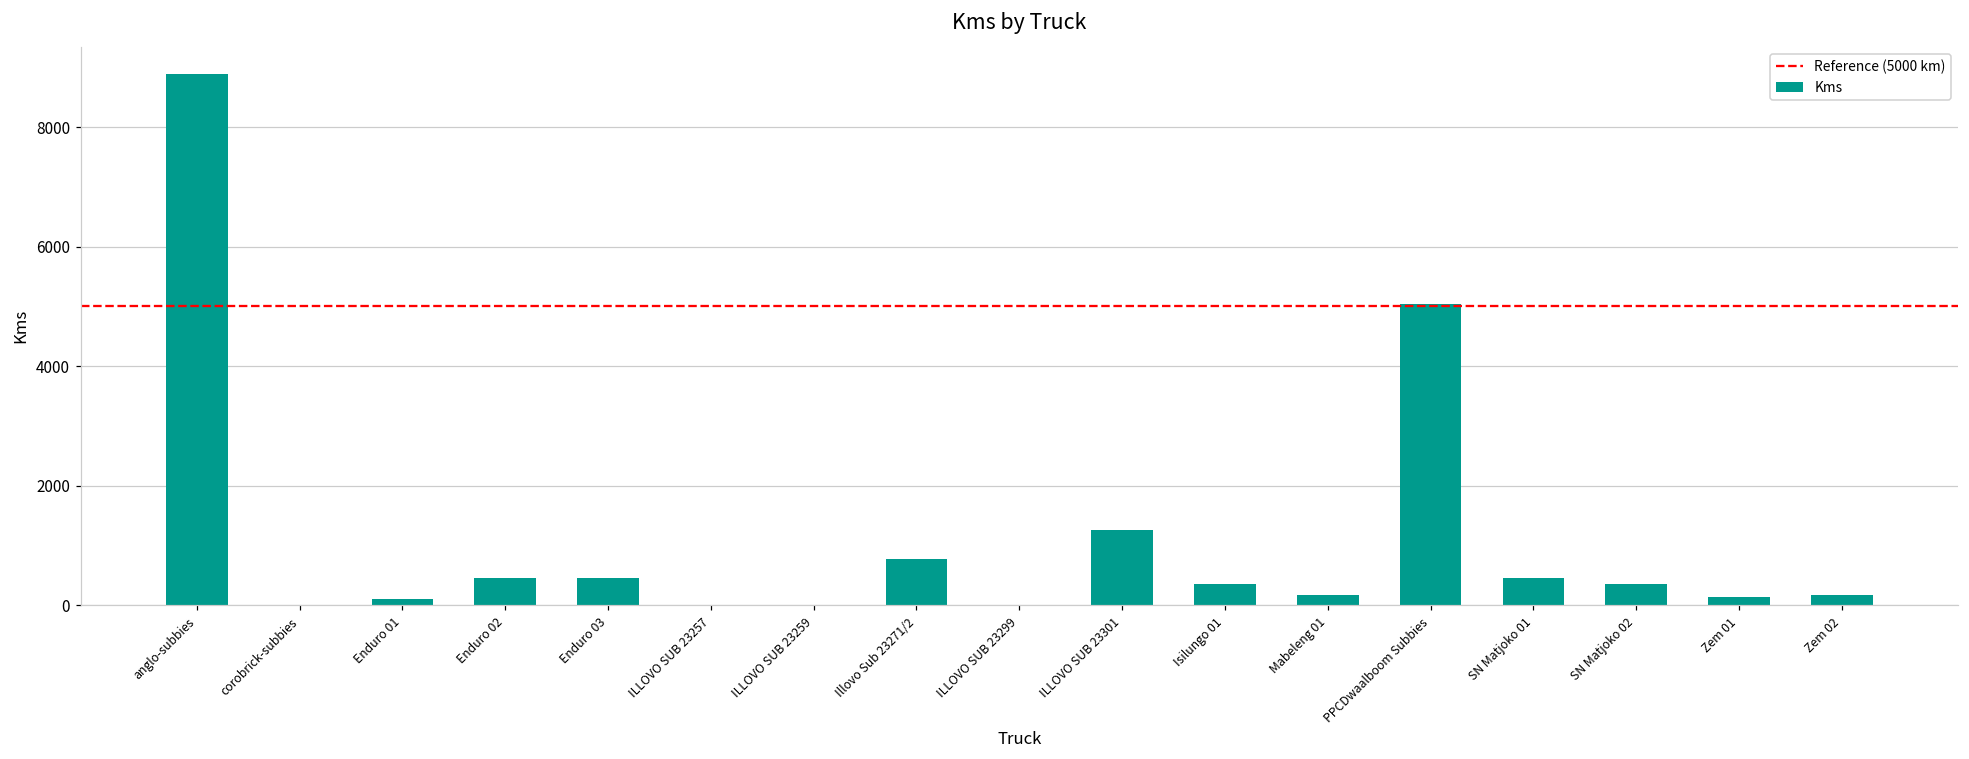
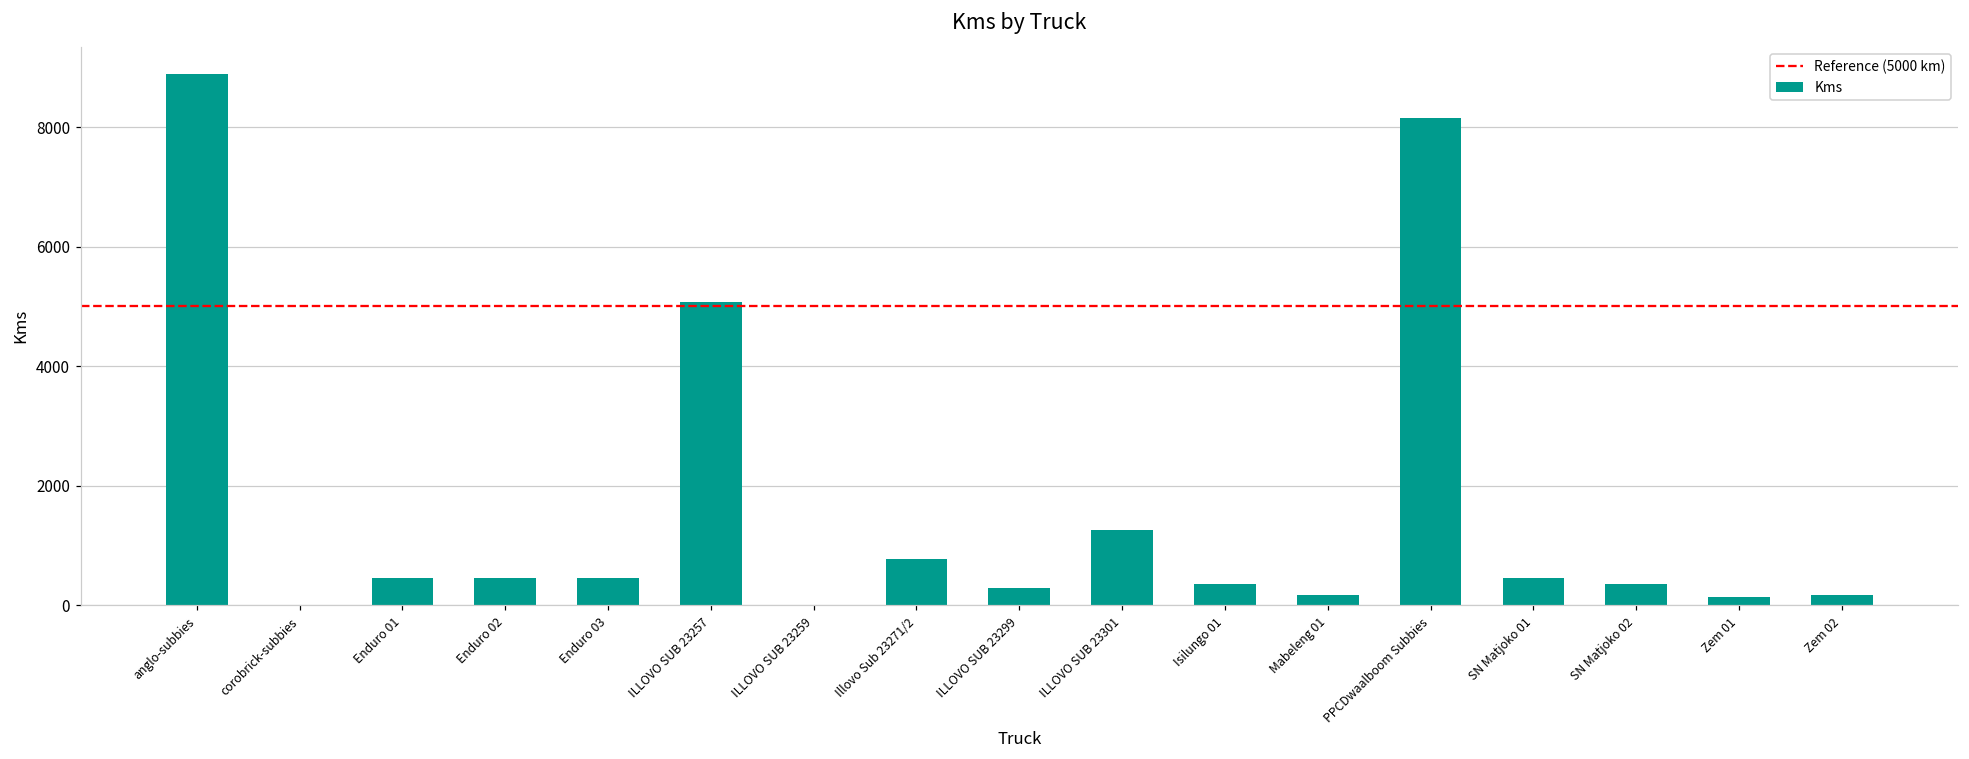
Enduro 01: 100 -> 500
ILLOVO SUB 23257: 0 -> 5100
ILLOVO SUB 23299: 0 -> 300
PPCDwaalboom Subbies: 5000 -> 8100
